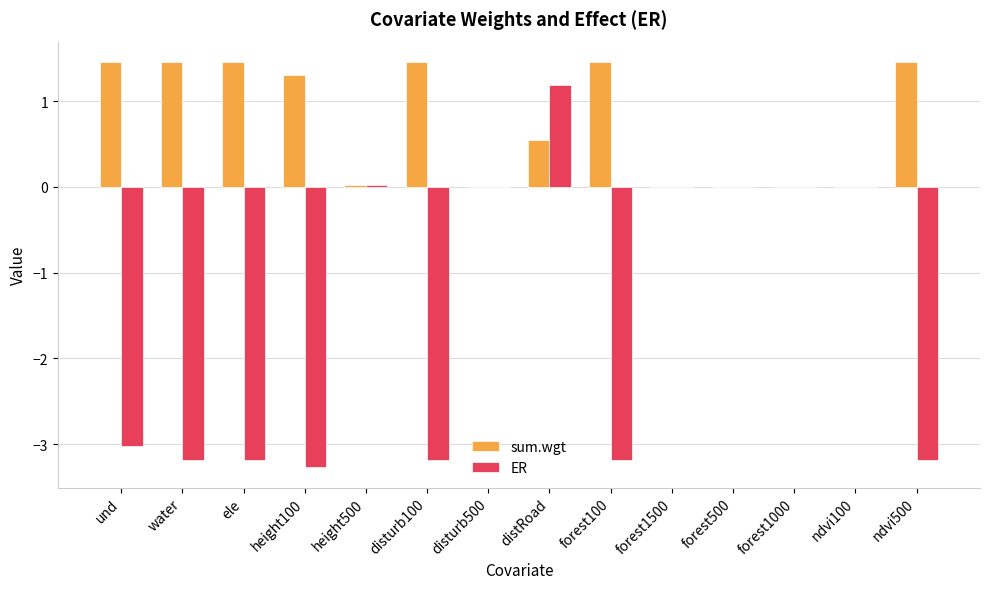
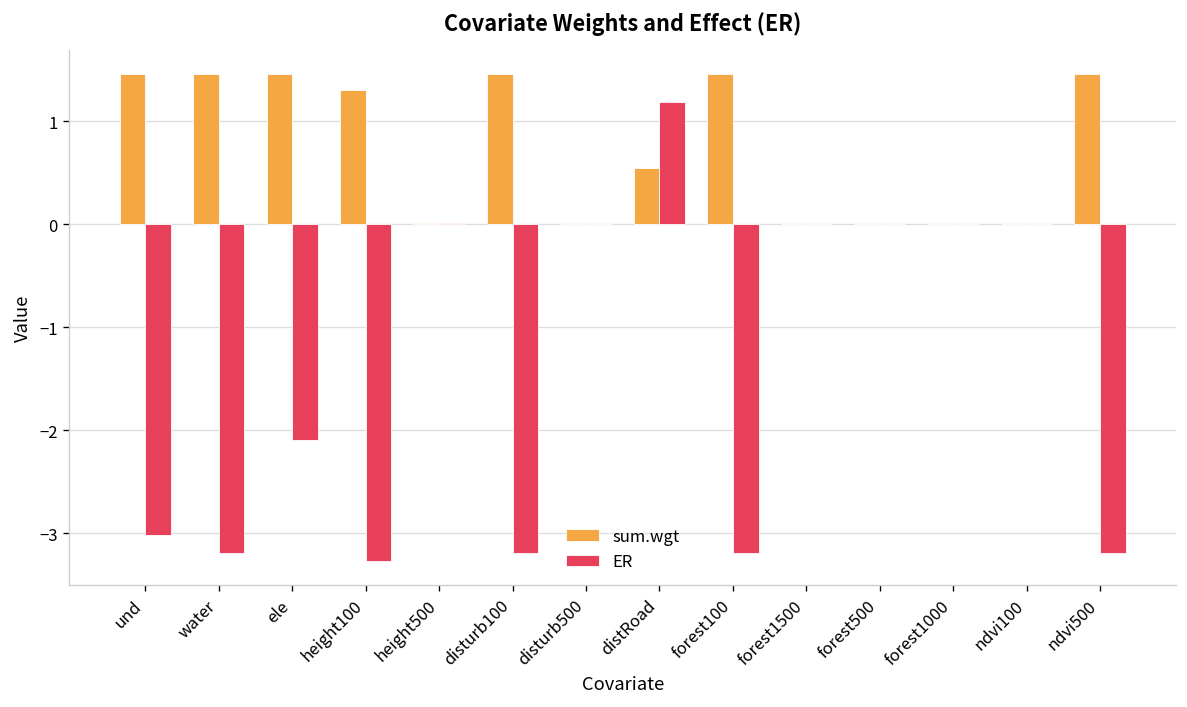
ER, ele: -3.2 -> -2.1
